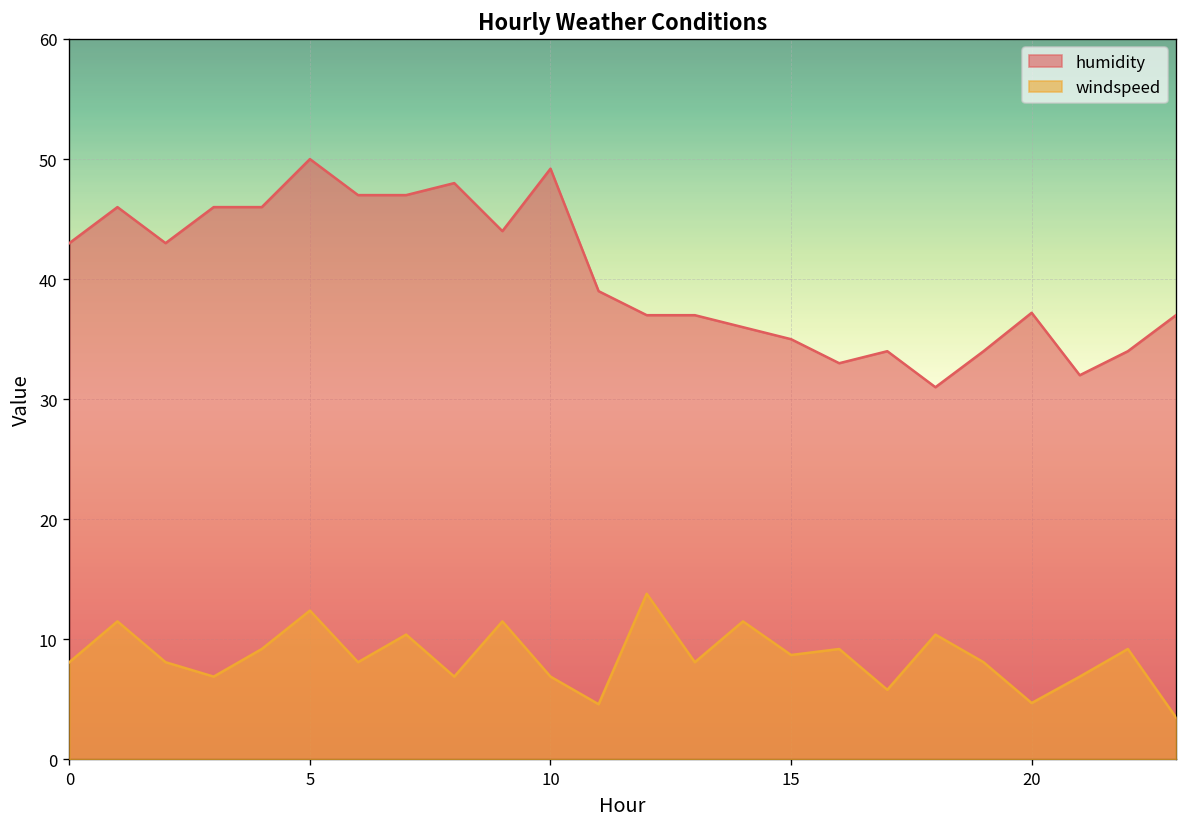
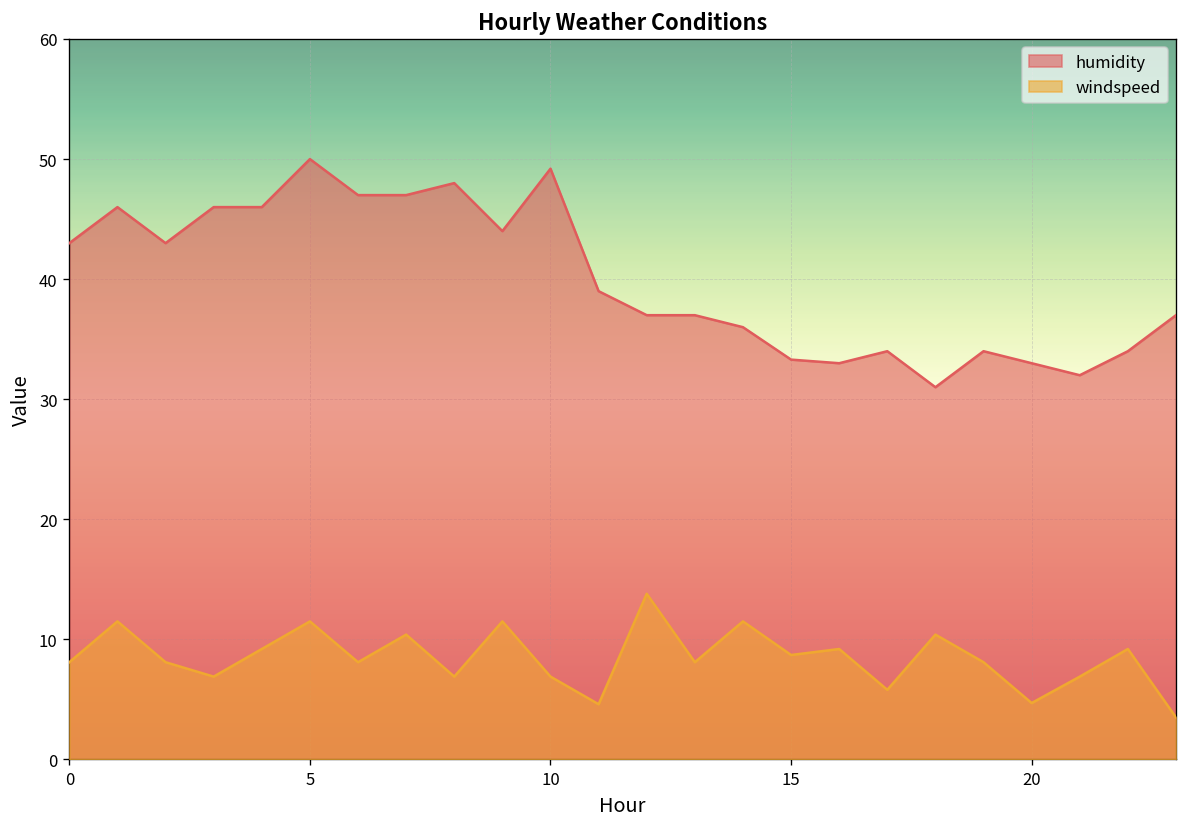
windspeed, 5: 12.4 -> 11.5
humidity, 15: 35.0 -> 33.3
humidity, 20: 37.2 -> 33.0
